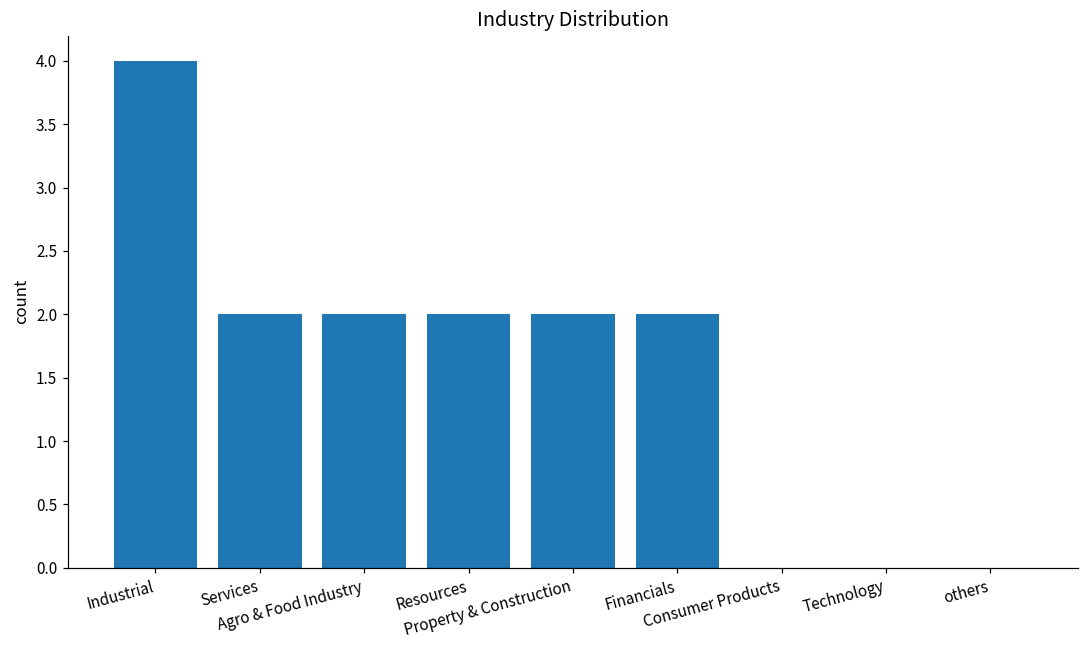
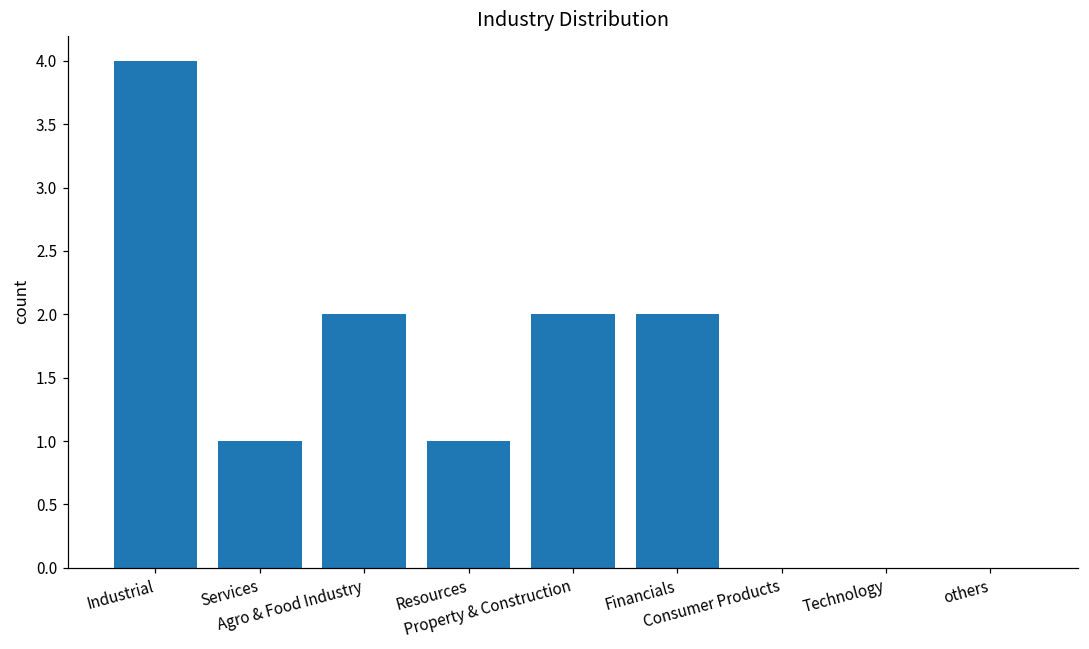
Services: 2 -> 1
Resources: 2 -> 1
